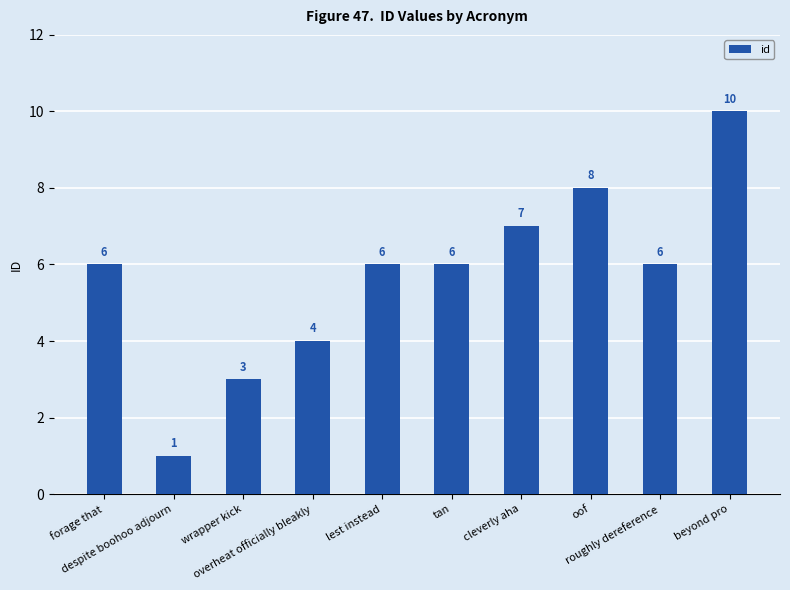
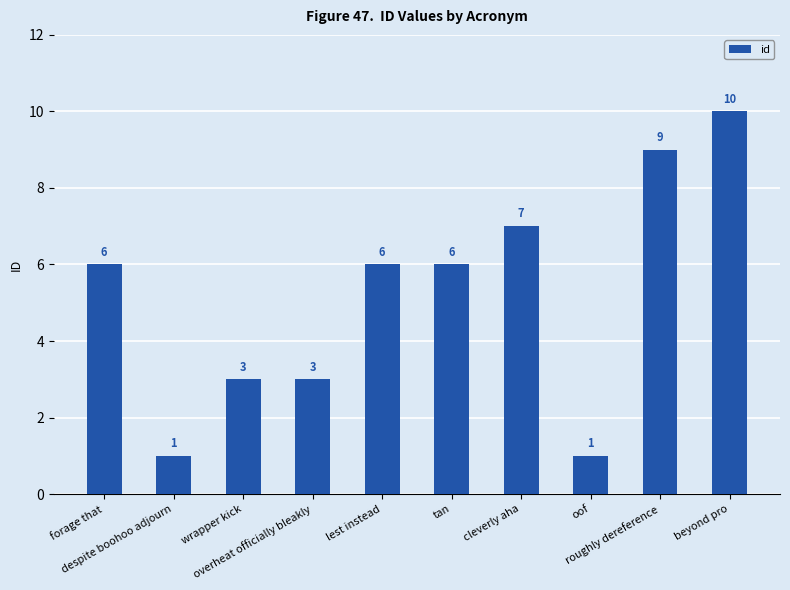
overheat officially bleakly: 4 -> 3
oof: 8 -> 1
roughly dereference: 6 -> 9
